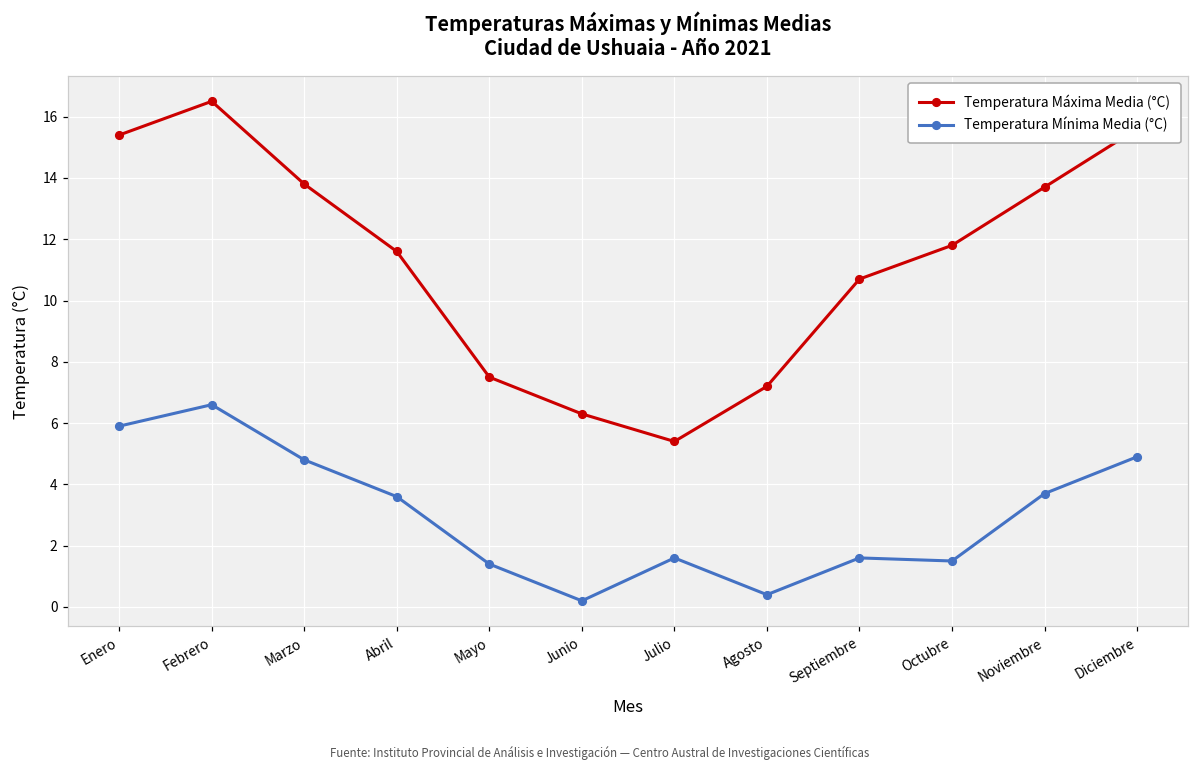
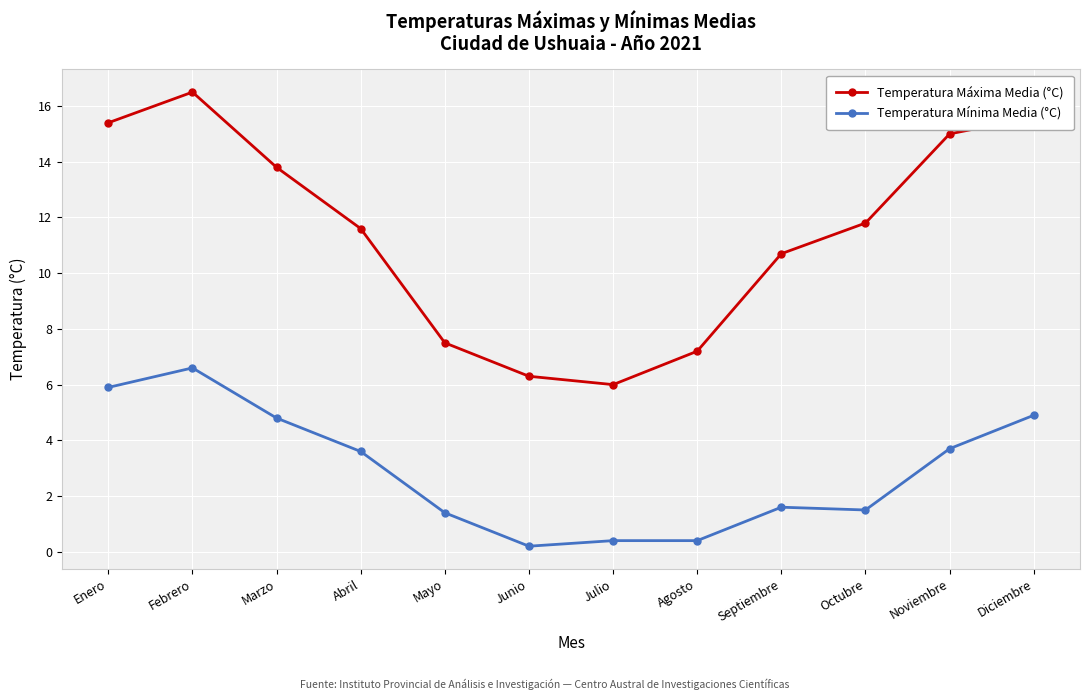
Temperatura Máxima Media (°C), Julio: 5.4 -> 6.0
Temperatura Mínima Media (°C), Julio: 1.6 -> 0.4
Temperatura Máxima Media (°C), Noviembre: 13.7 -> 15.0
